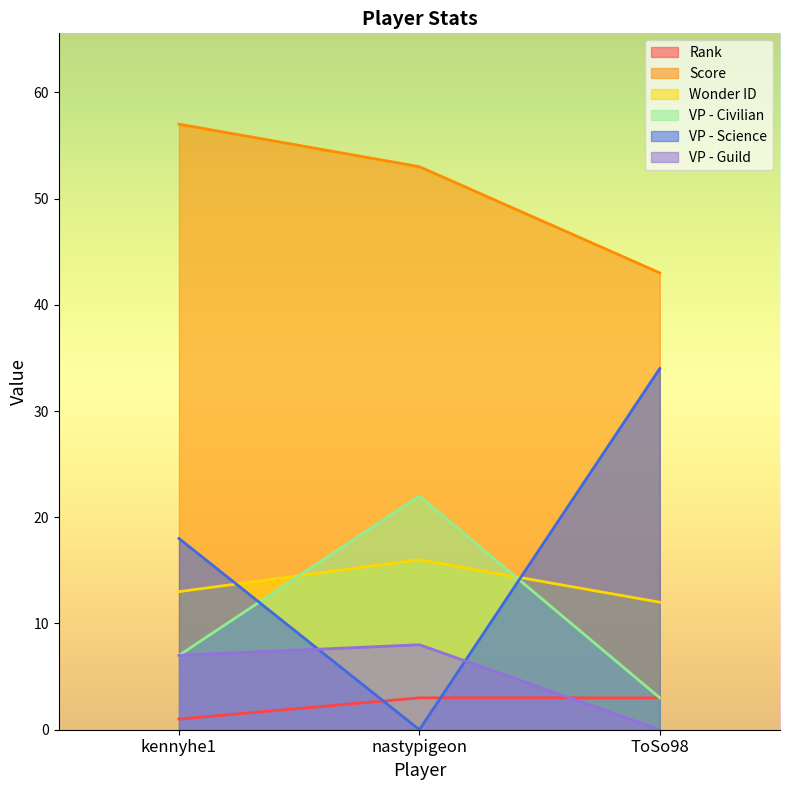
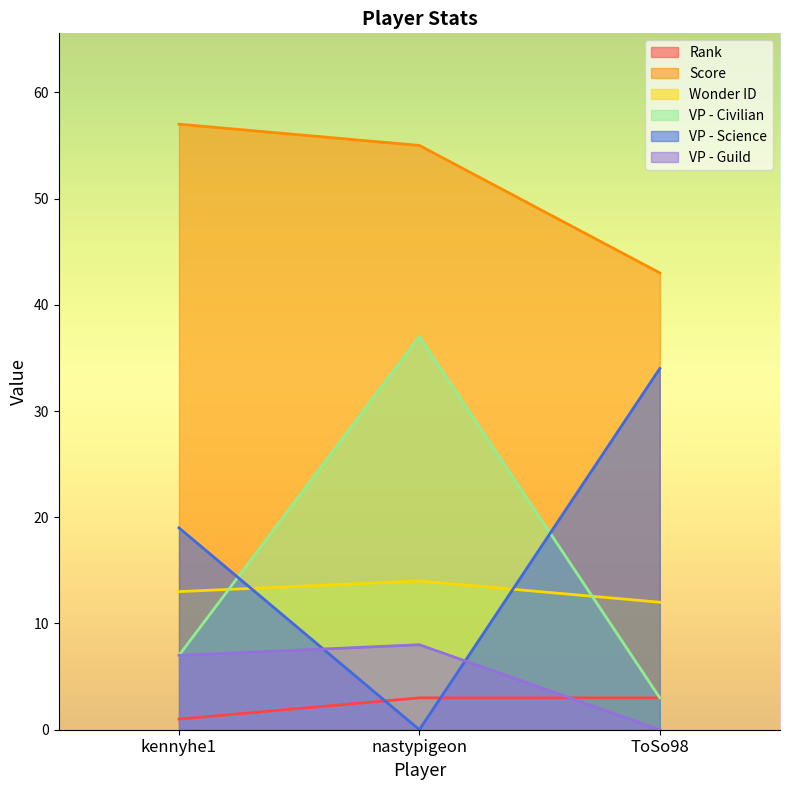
VP - Science, kennyhe1: 18 -> 19
Score, nastypigeon: 53 -> 55
Wonder ID, nastypigeon: 16 -> 14
VP - Civilian, nastypigeon: 22 -> 37
